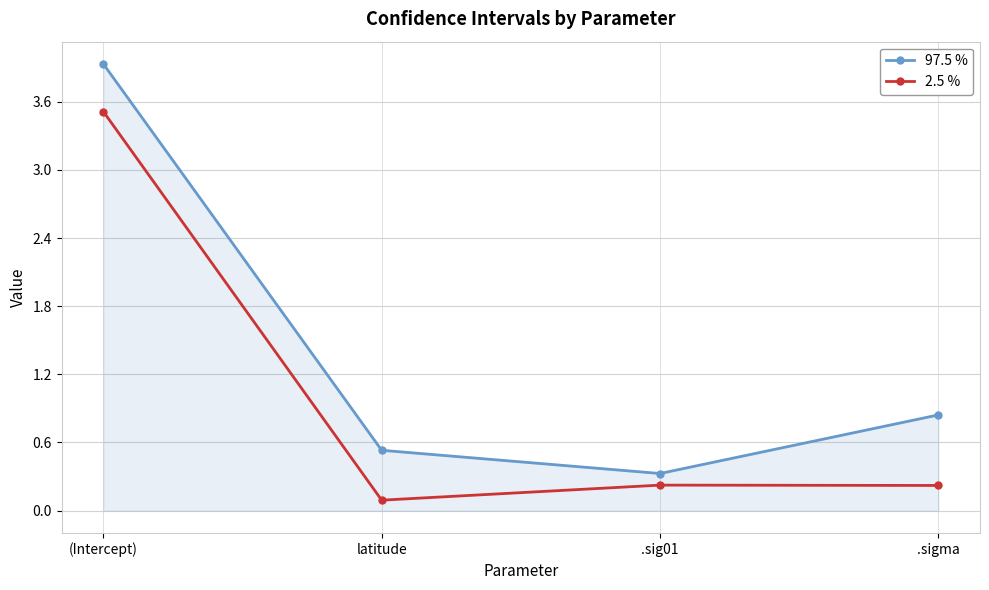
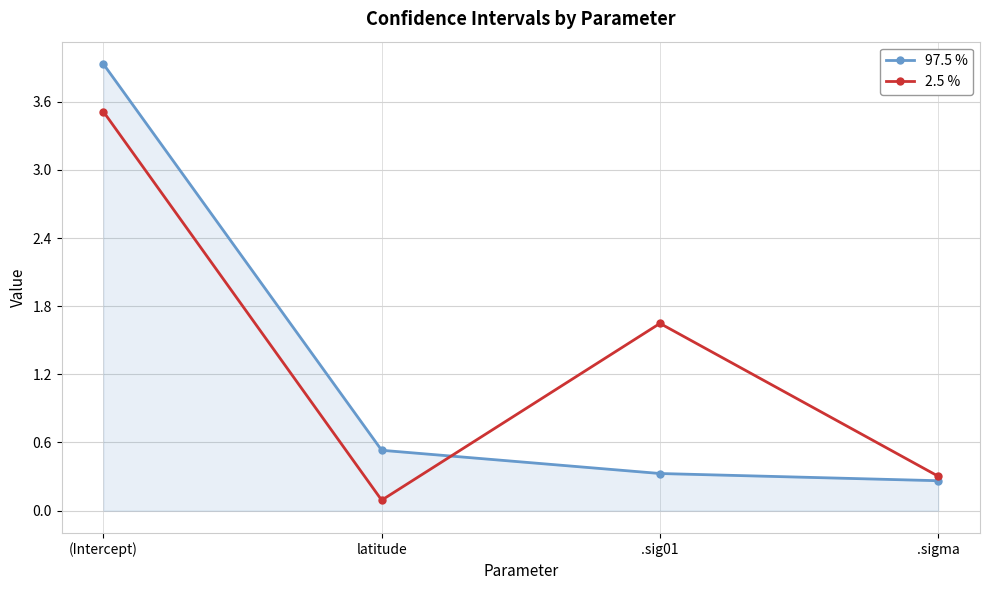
2.5 %, .sig01: 0.22 -> 1.65
97.5 %, .sigma: 0.84 -> 0.26
2.5 %, .sigma: 0.22 -> 0.30
